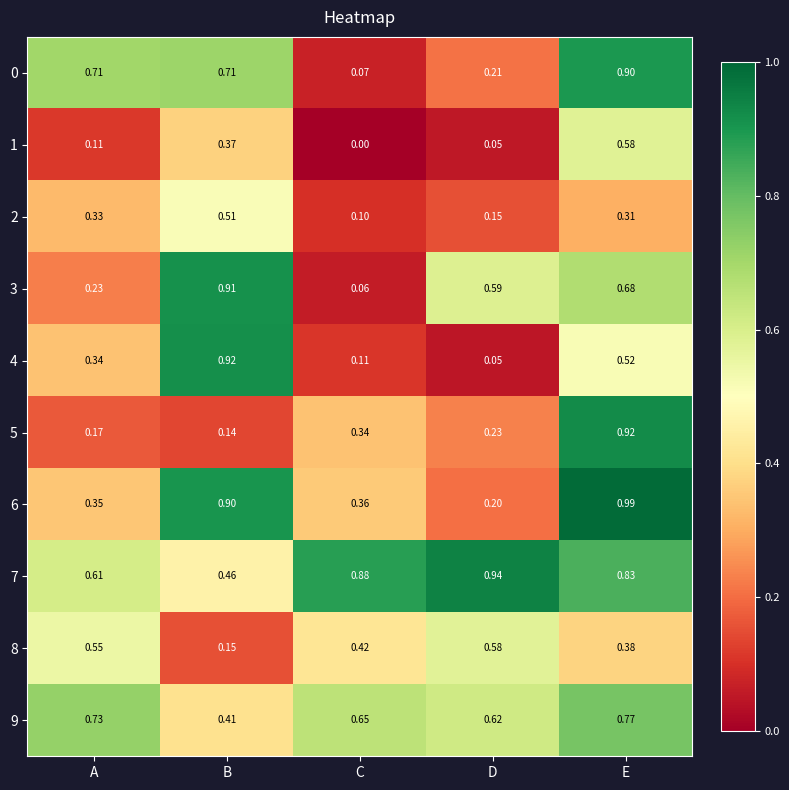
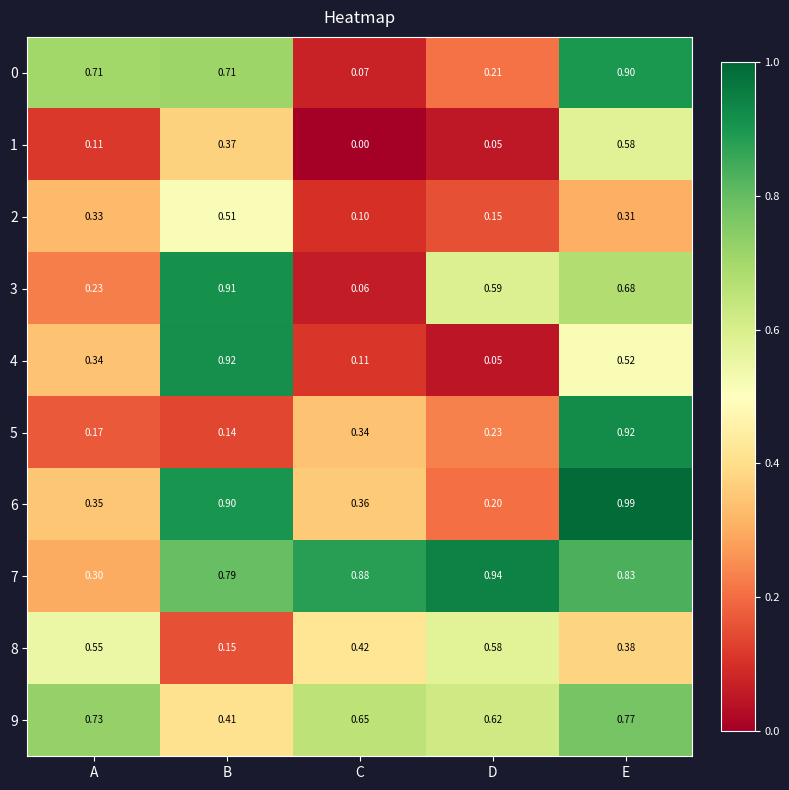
7, A: 0.61 -> 0.30
7, B: 0.46 -> 0.79
